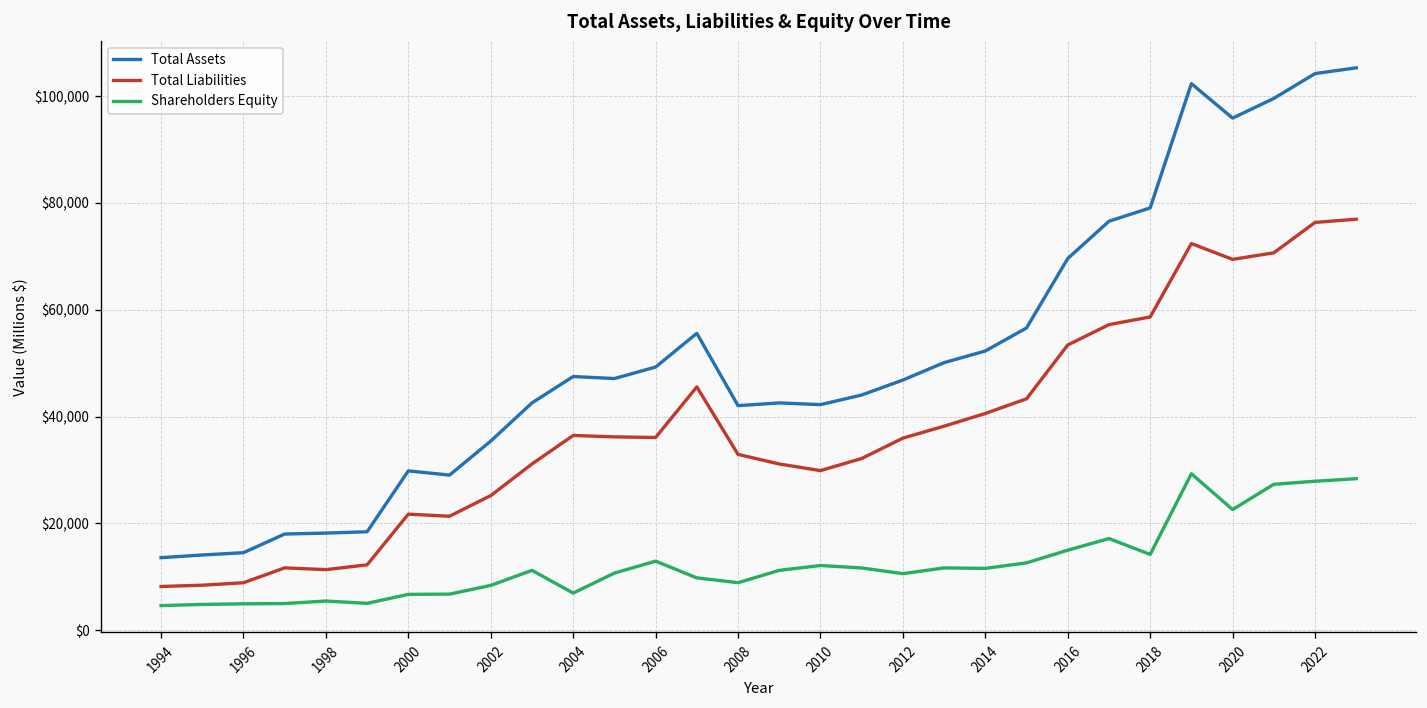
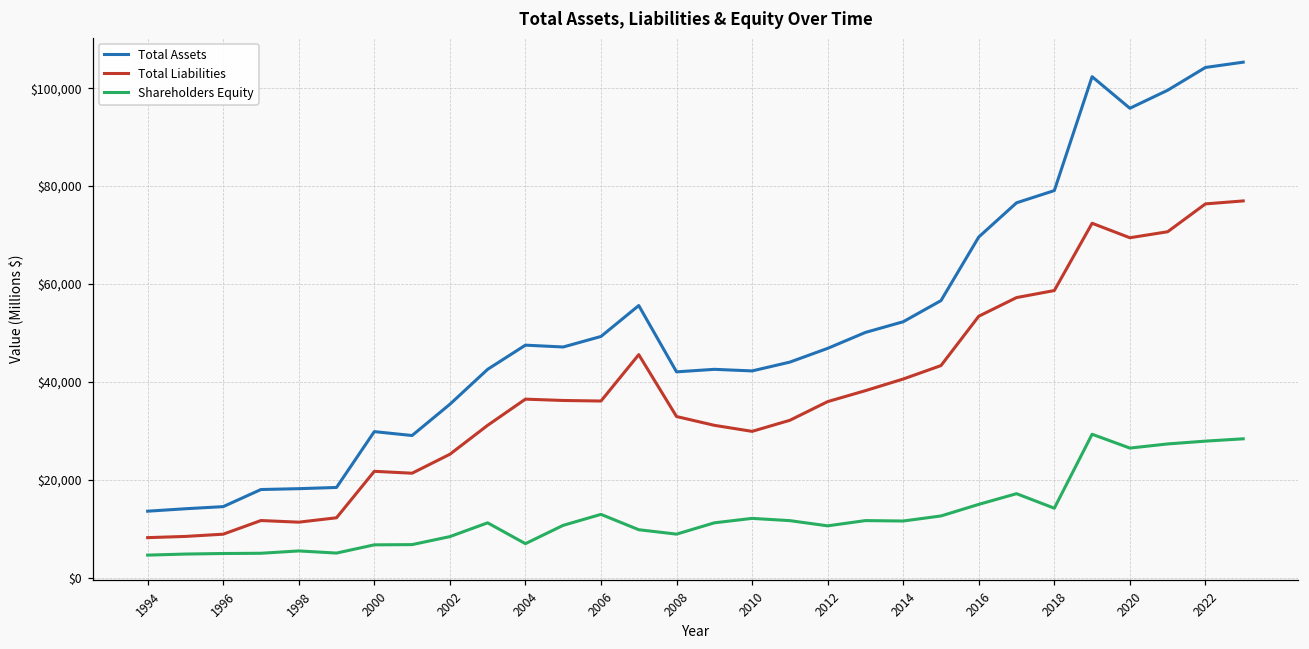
Shareholders Equity, 2020: $23,000 -> $26,000
